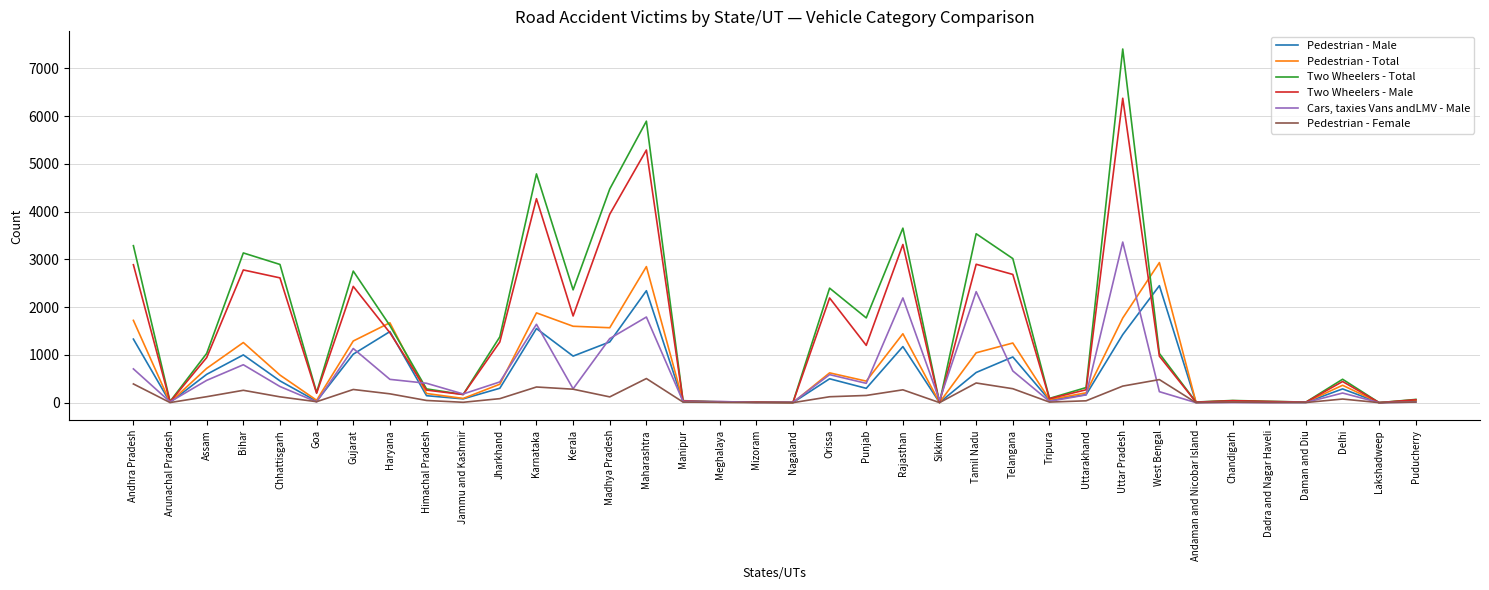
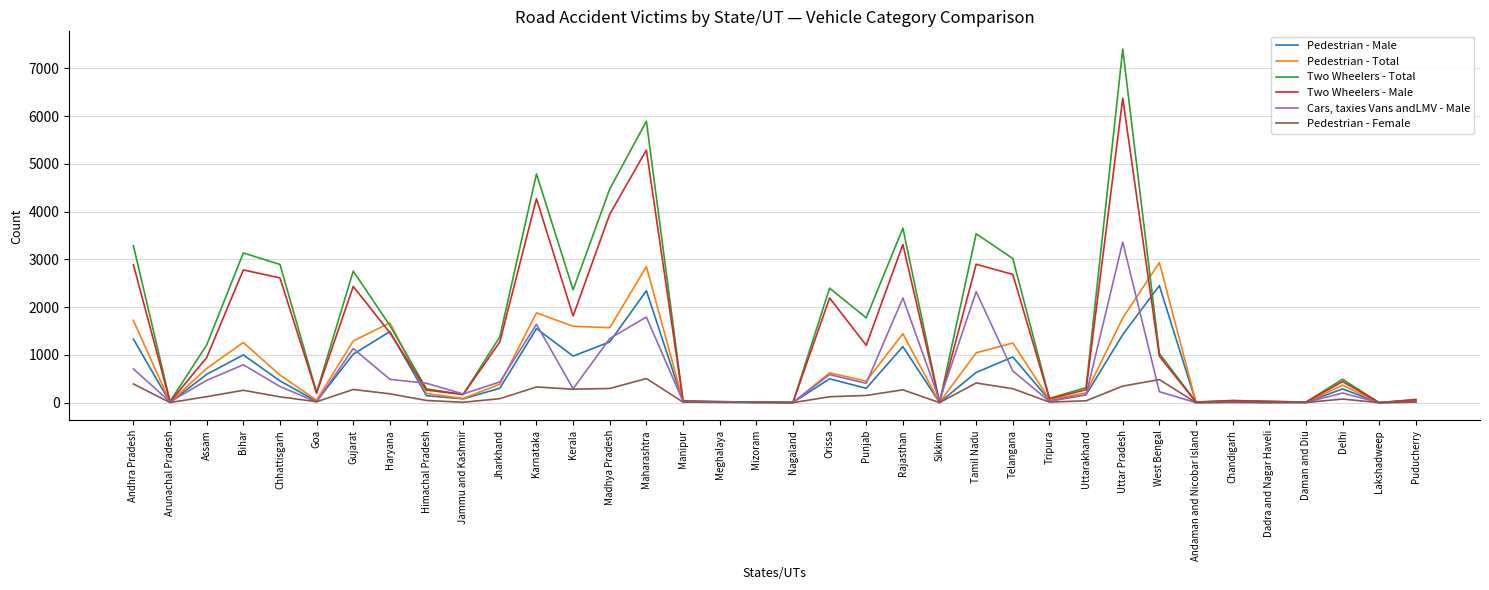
Two Wheelers - Total, Assam: 1000 -> 1200
Pedestrian - Female, Madhya Pradesh: 100 -> 300
